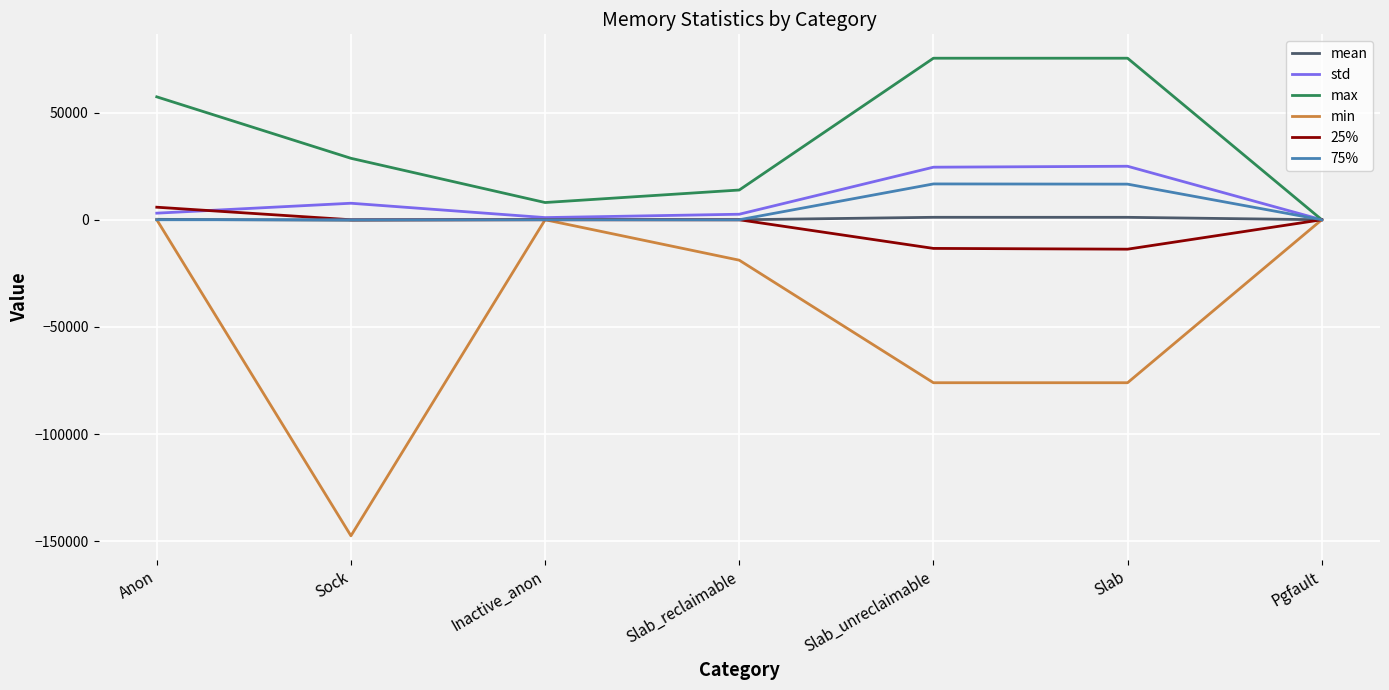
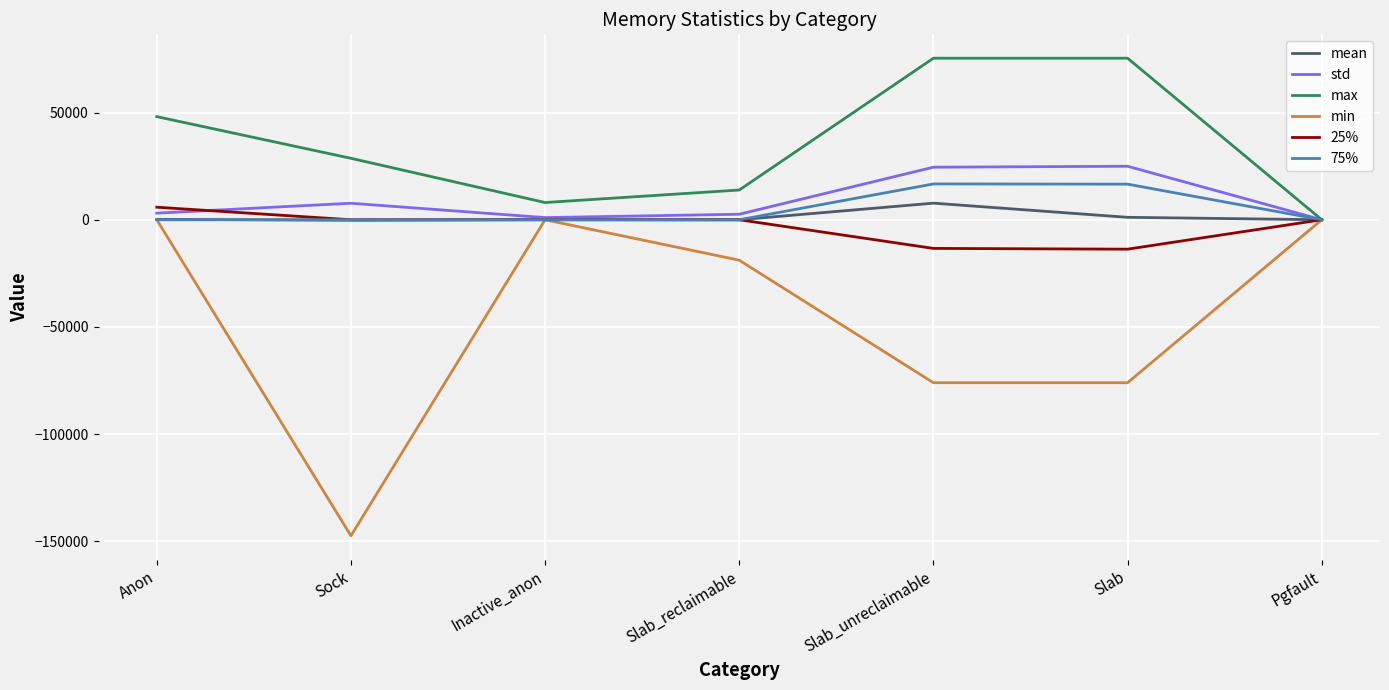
max, Anon: 57000 -> 48000
mean, Slab_unreclaimable: 1000 -> 8000
